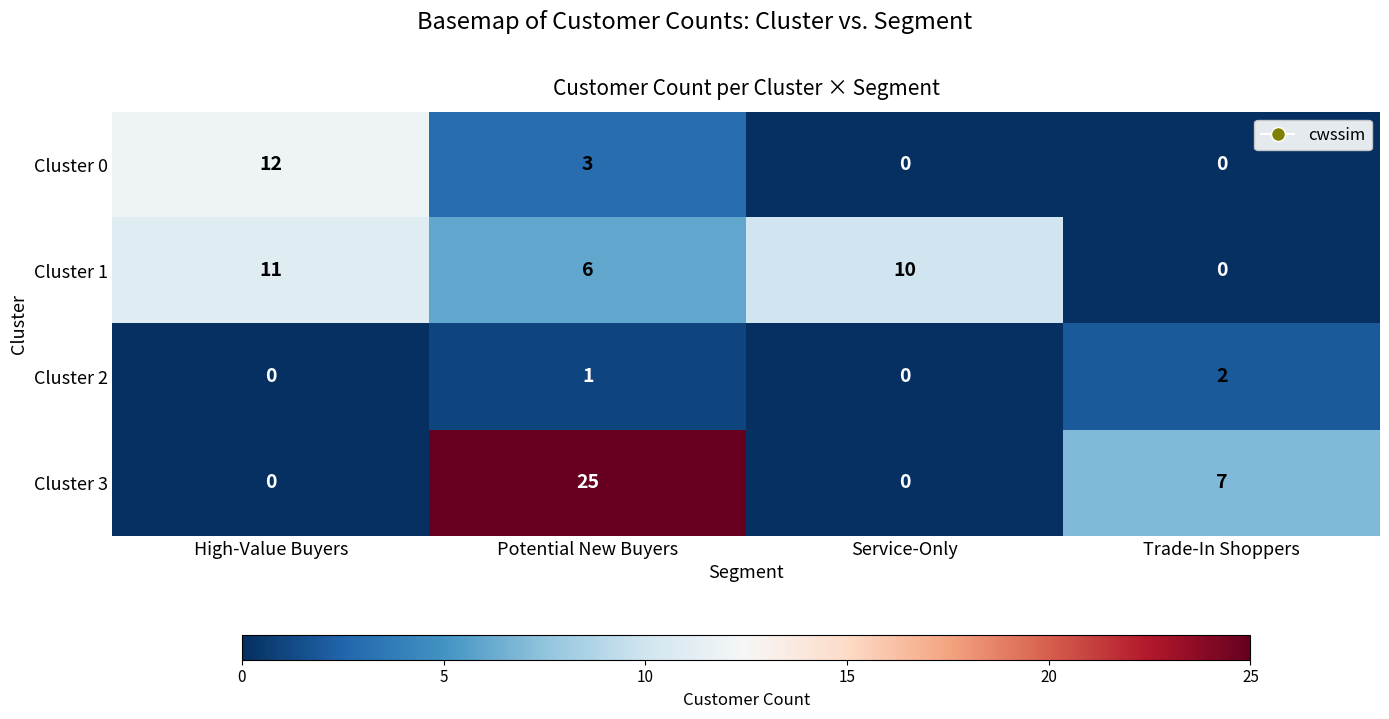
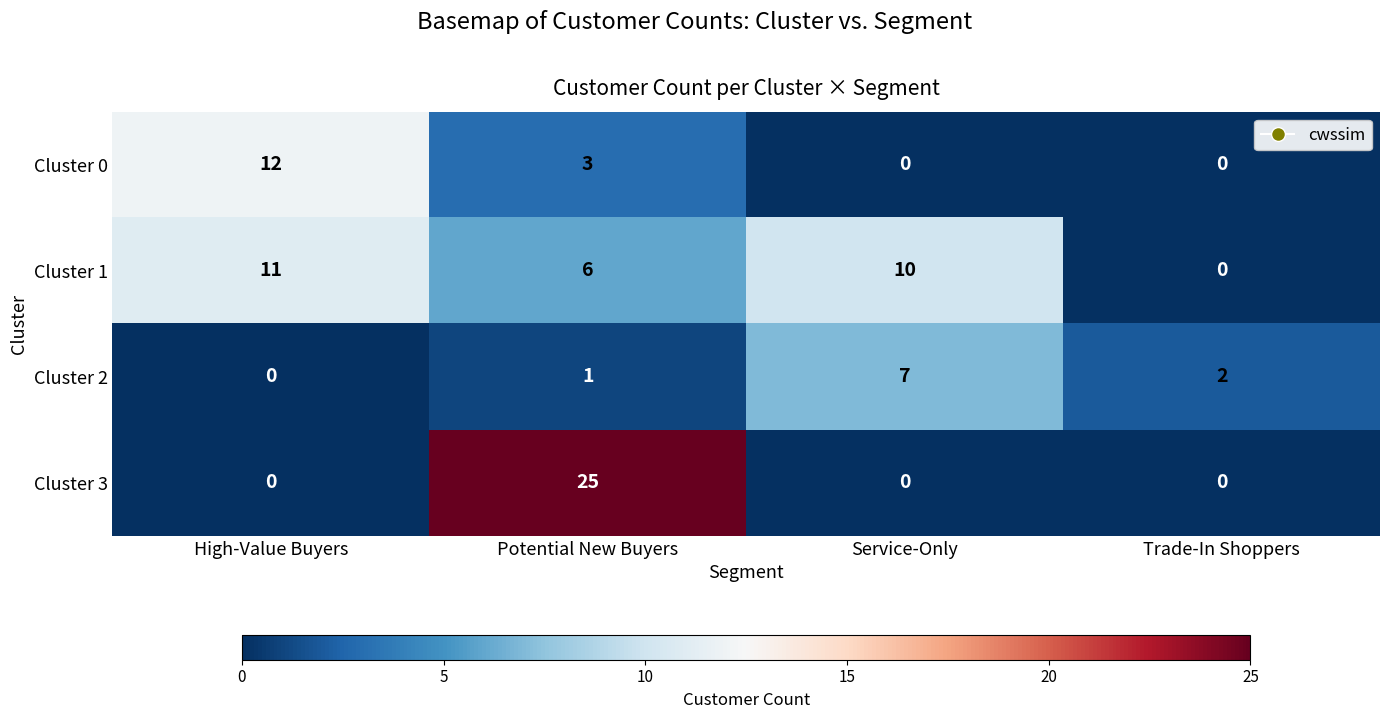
Cluster 2, Service-Only: 0 -> 7
Cluster 3, Trade-In Shoppers: 7 -> 0
